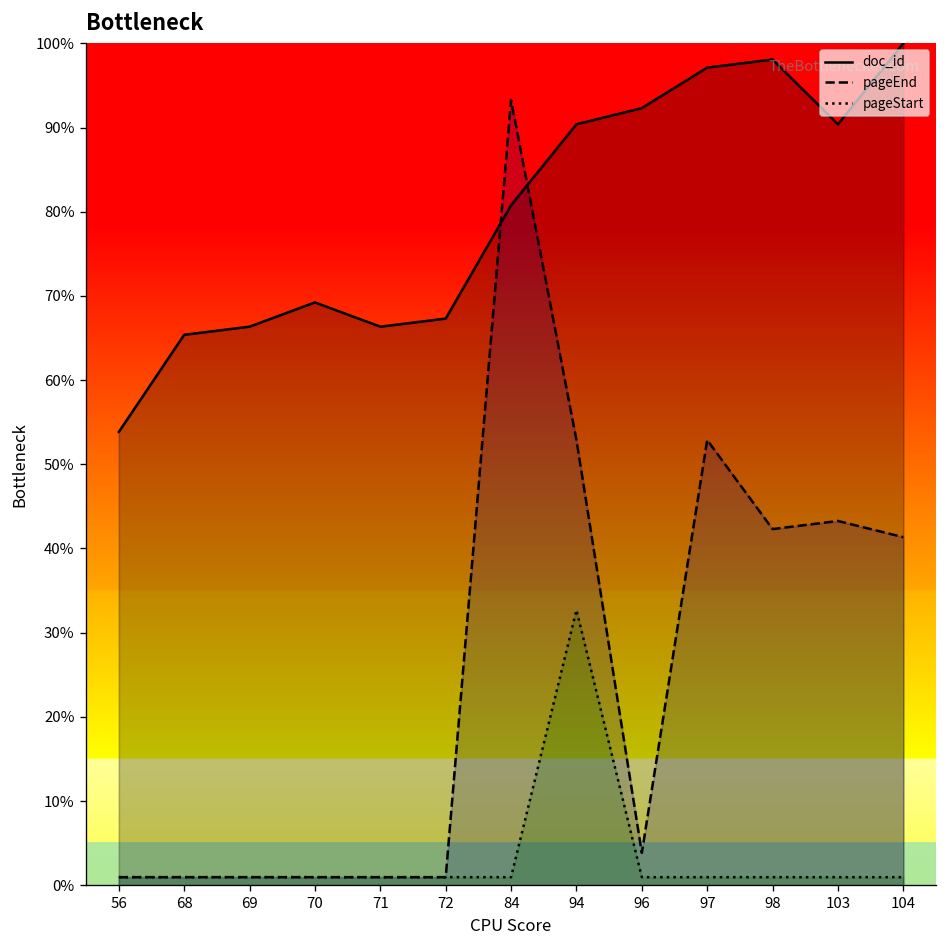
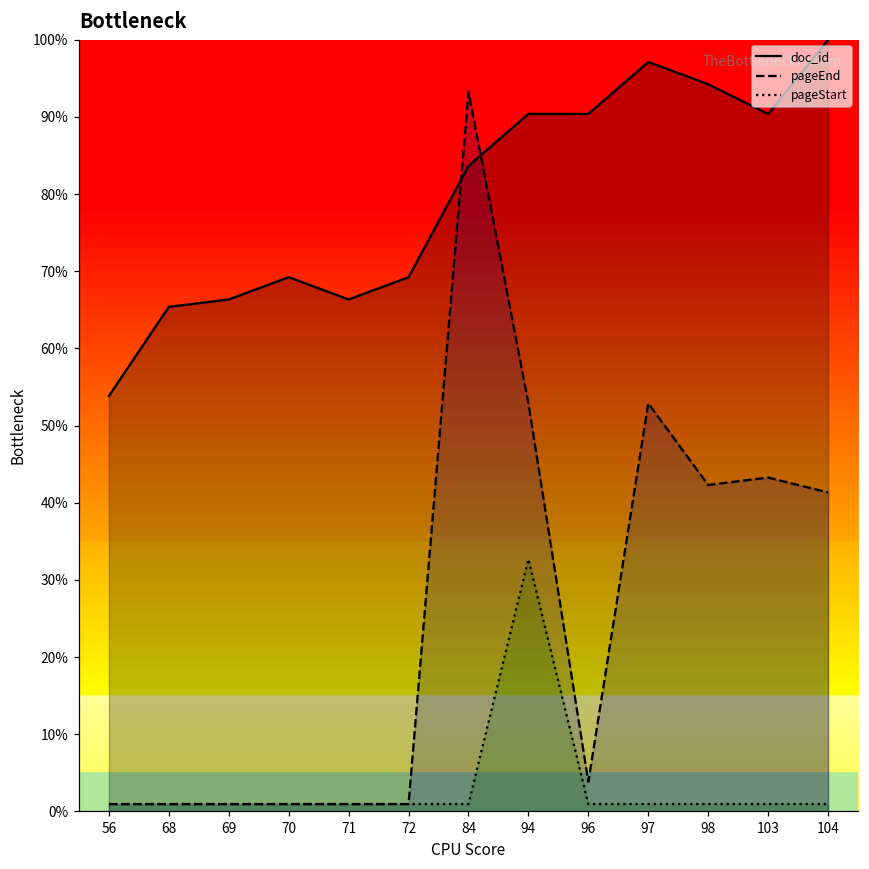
doc_id, 72: 67% -> 69%
doc_id, 84: 81% -> 84%
doc_id, 96: 92% -> 90%
doc_id, 98: 98% -> 94%
